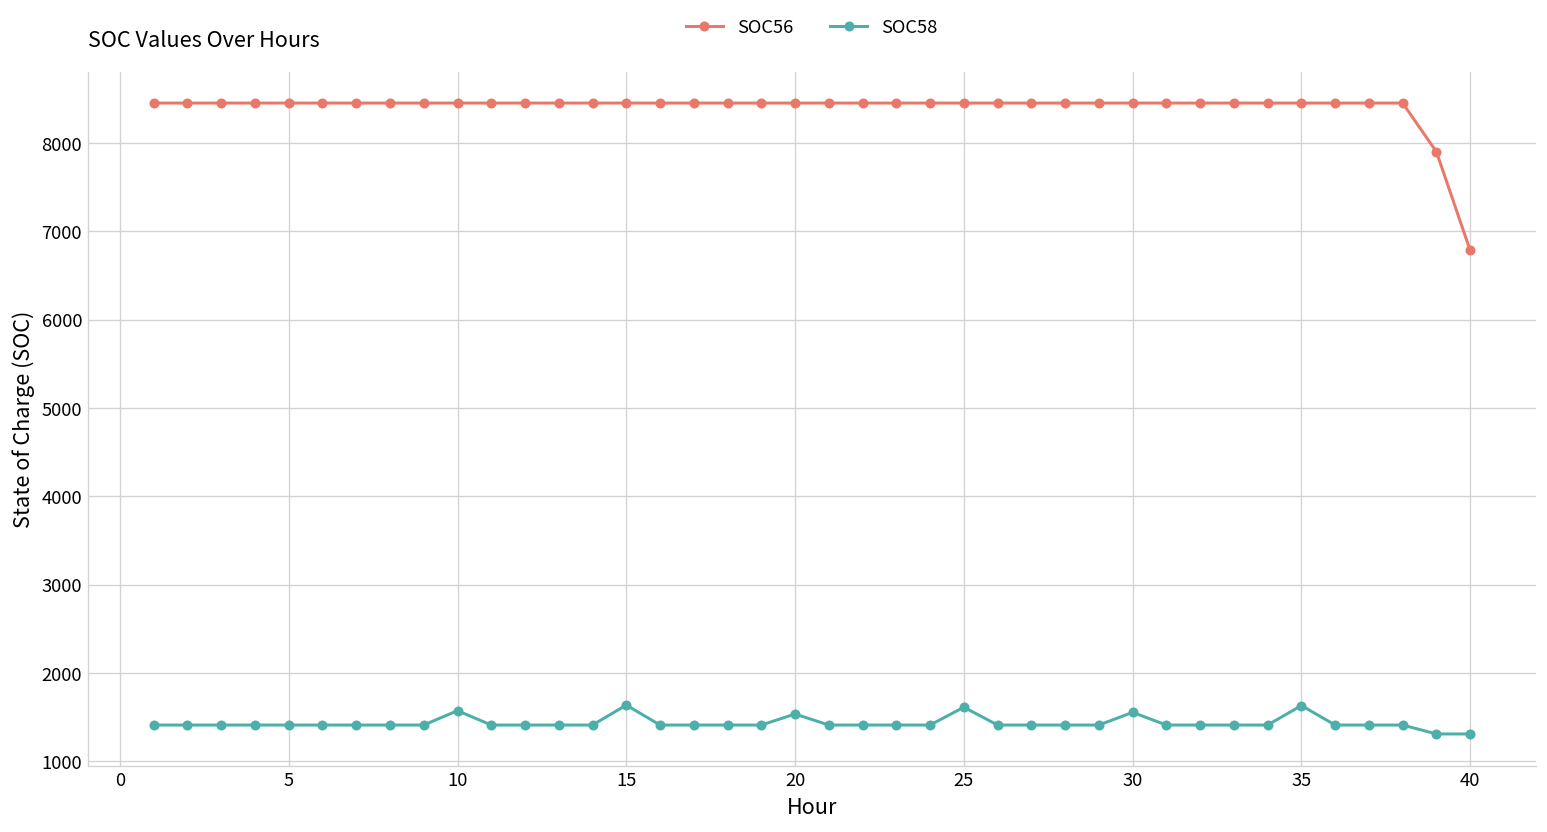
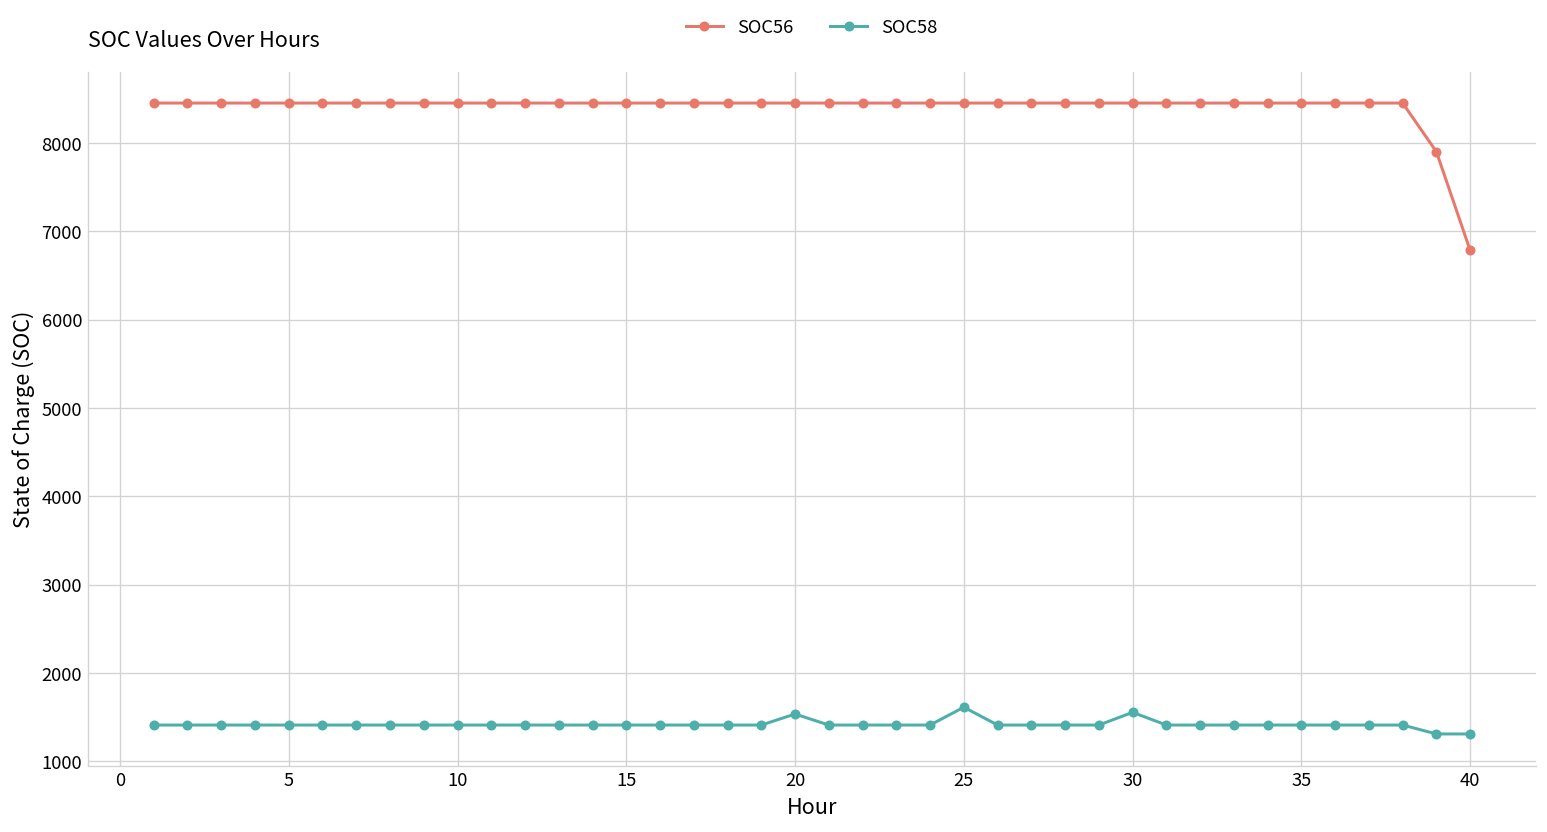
SOC58, 10: 1600 -> 1400
SOC58, 15: 1600 -> 1400
SOC58, 35: 1600 -> 1400
